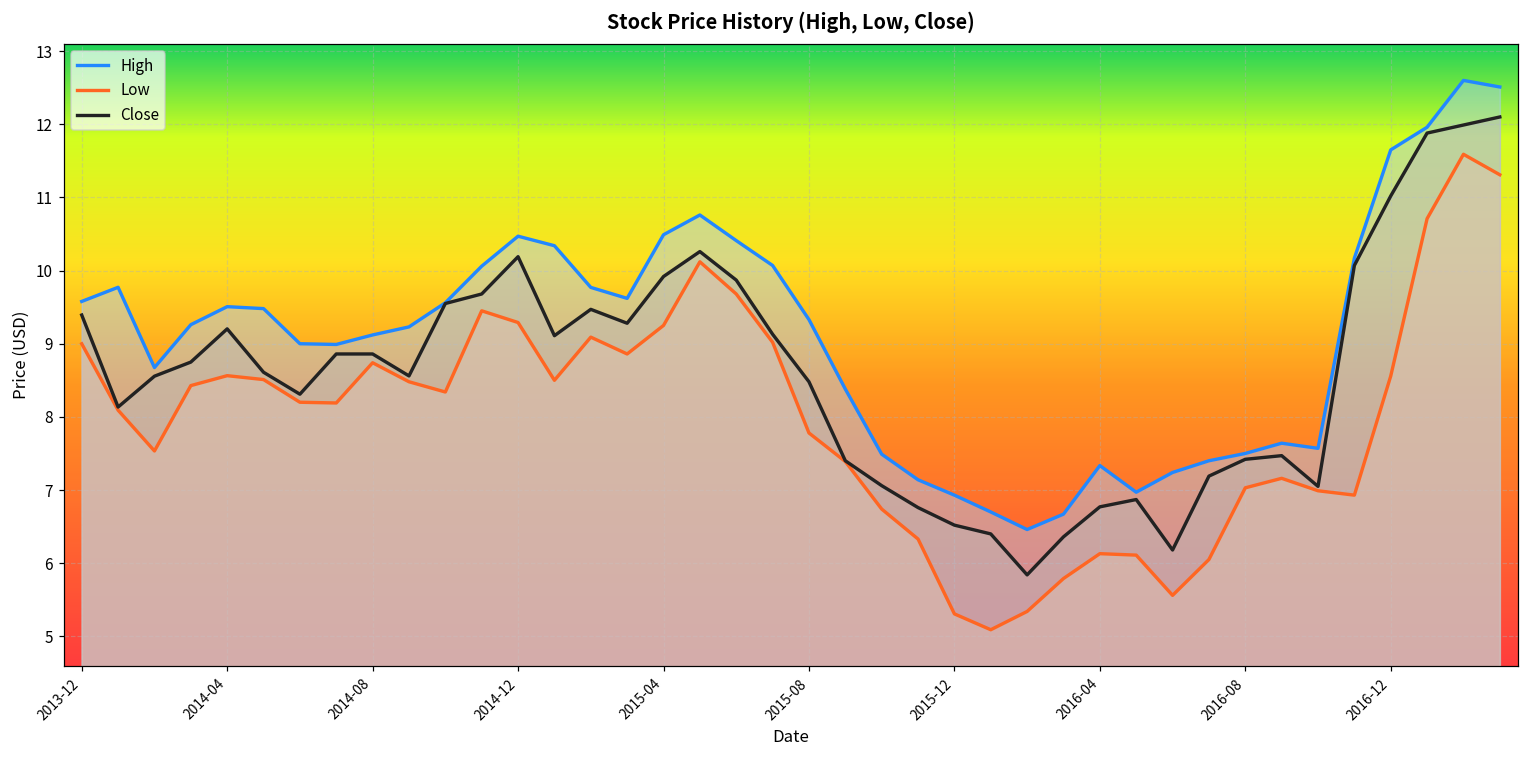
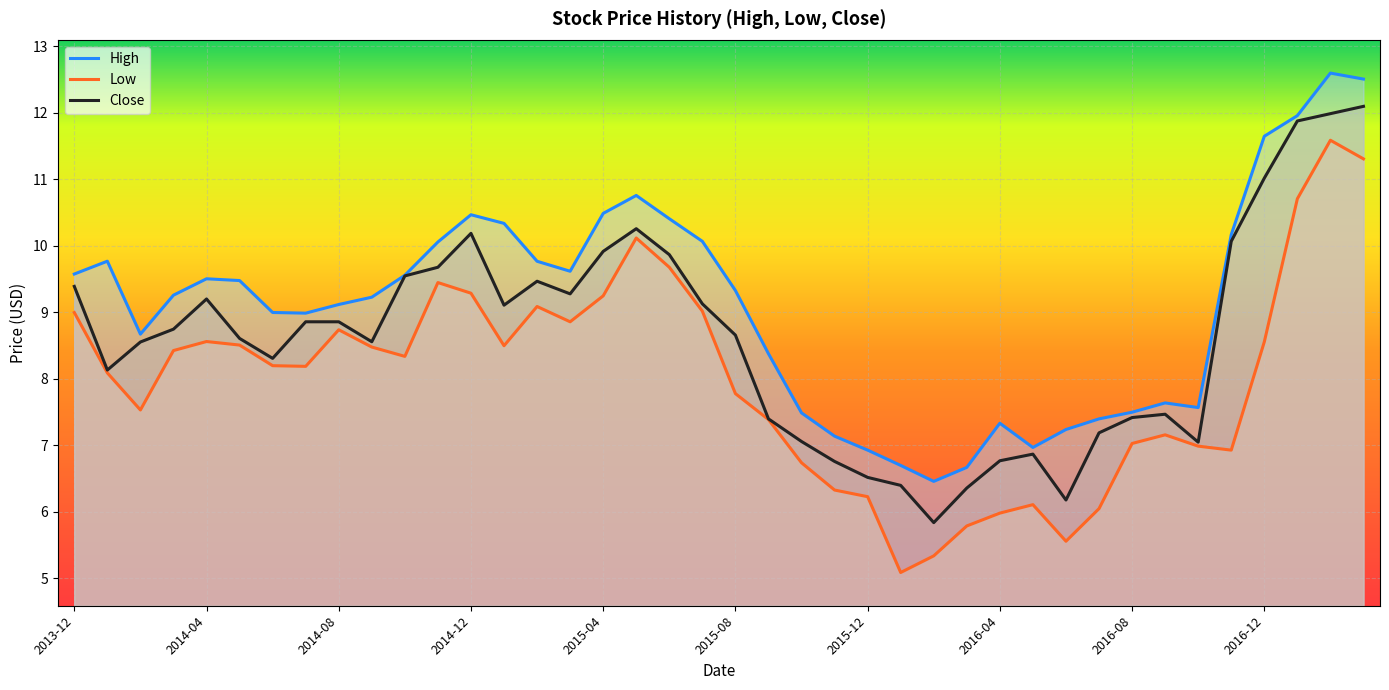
Close, 2015-08: 8.5 -> 8.7
Low, 2015-12: 5.3 -> 6.2
Low, 2016-04: 6.1 -> 6.0
